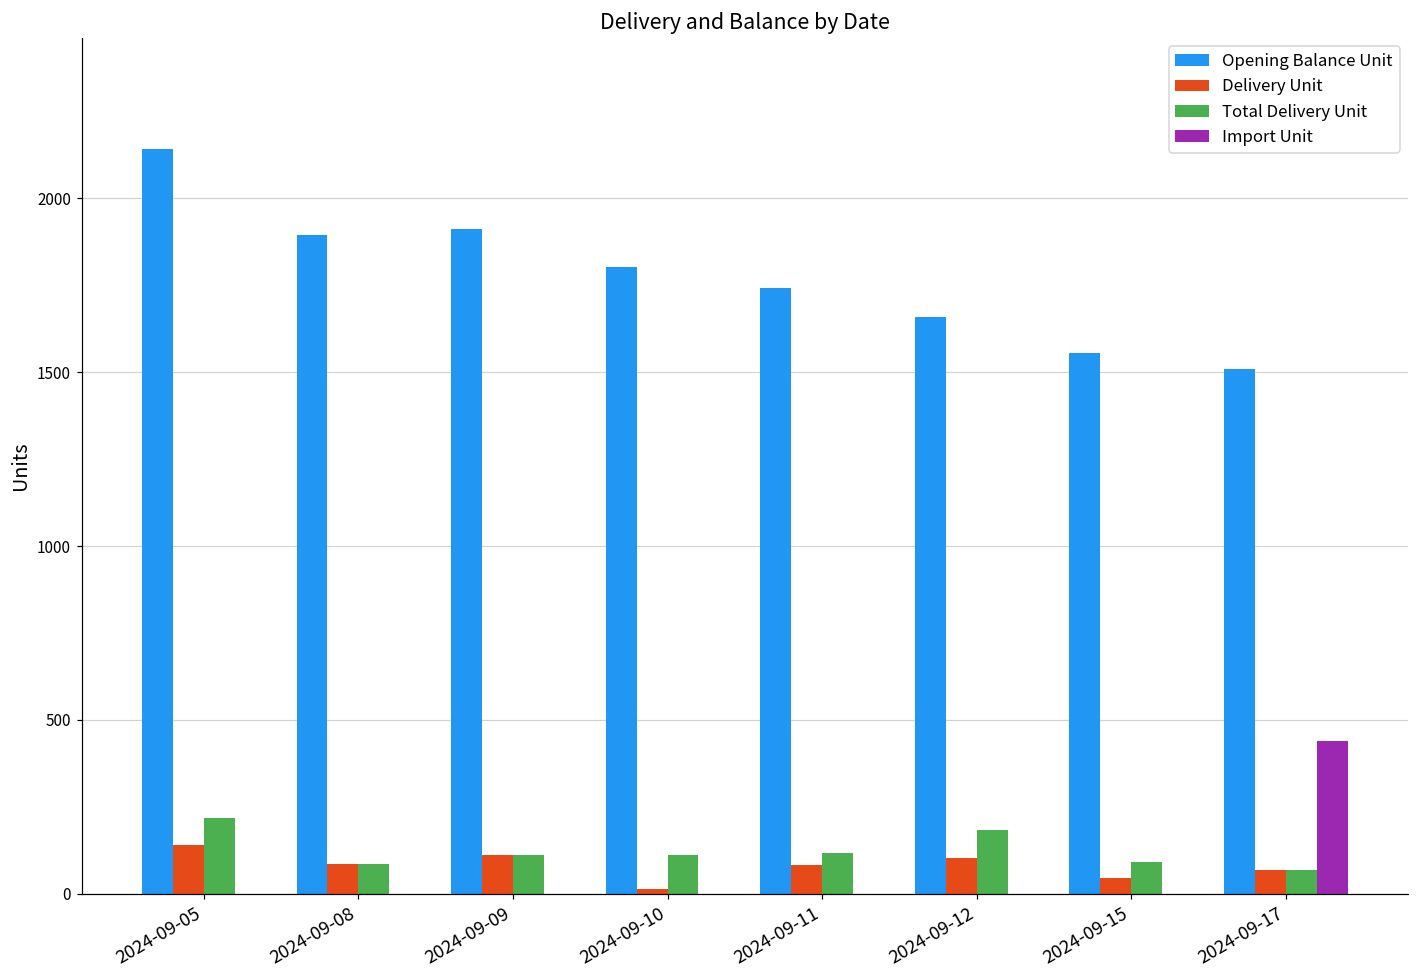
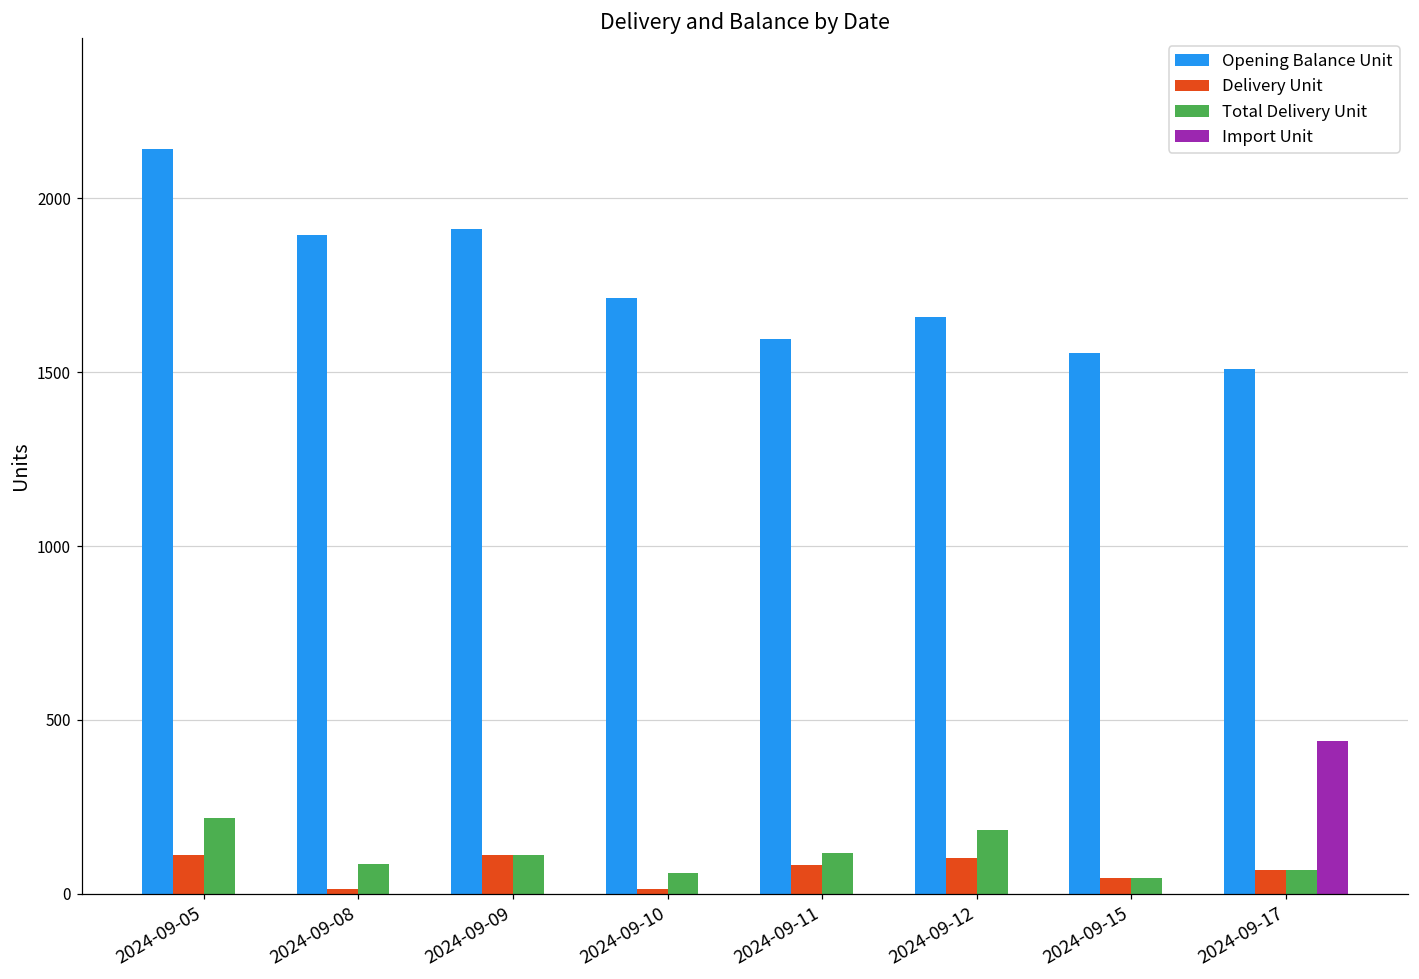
Delivery Unit, 2024-09-05: 140 -> 110
Delivery Unit, 2024-09-08: 90 -> 20
Opening Balance Unit, 2024-09-10: 1800 -> 1720
Total Delivery Unit, 2024-09-10: 110 -> 60
Opening Balance Unit, 2024-09-11: 1740 -> 1600
Total Delivery Unit, 2024-09-15: 90 -> 50
